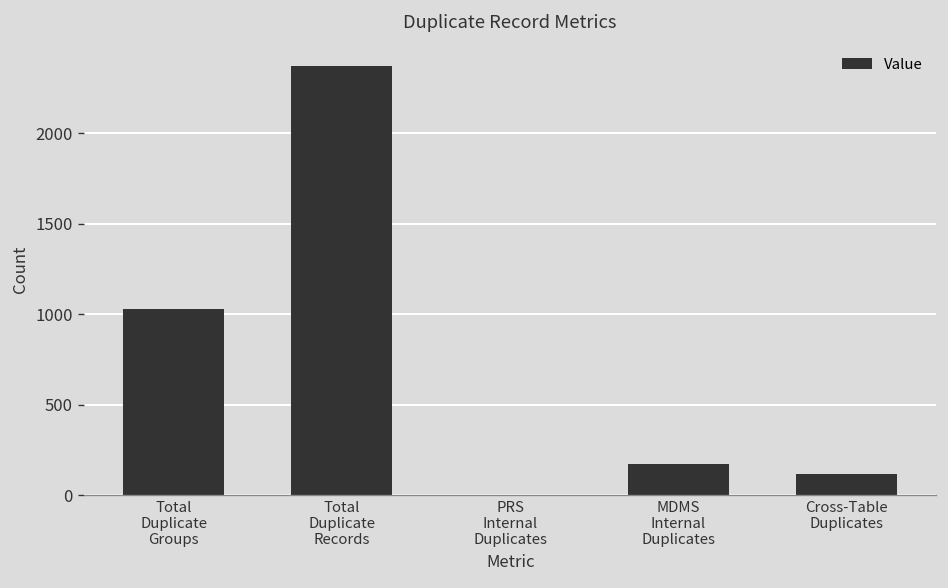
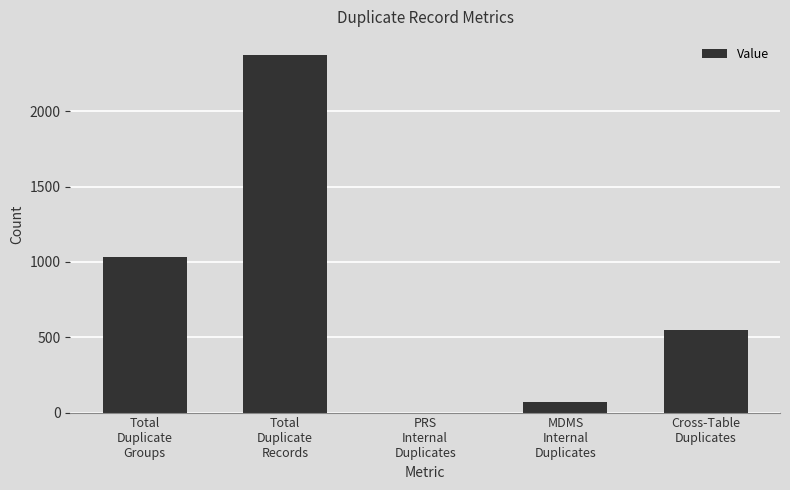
MDMS Internal Duplicates: 170 -> 70
Cross-Table Duplicates: 120 -> 550
